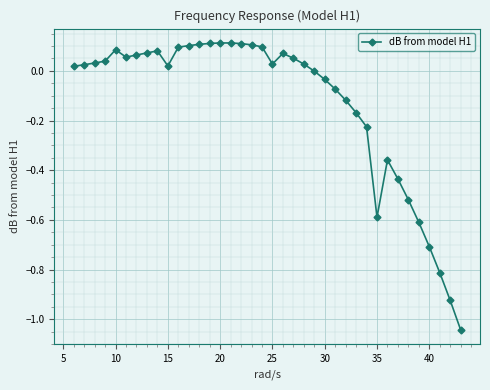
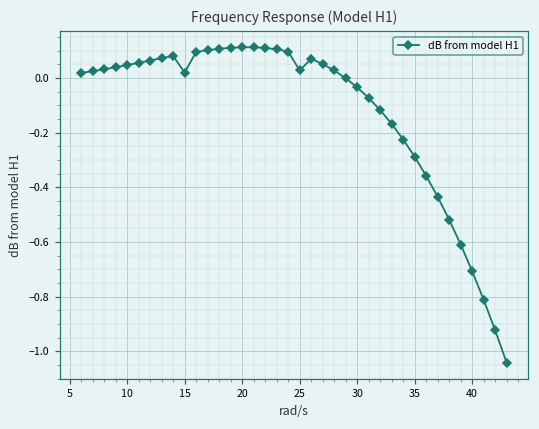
10: 0.08 -> 0.05
35: -0.59 -> -0.29
